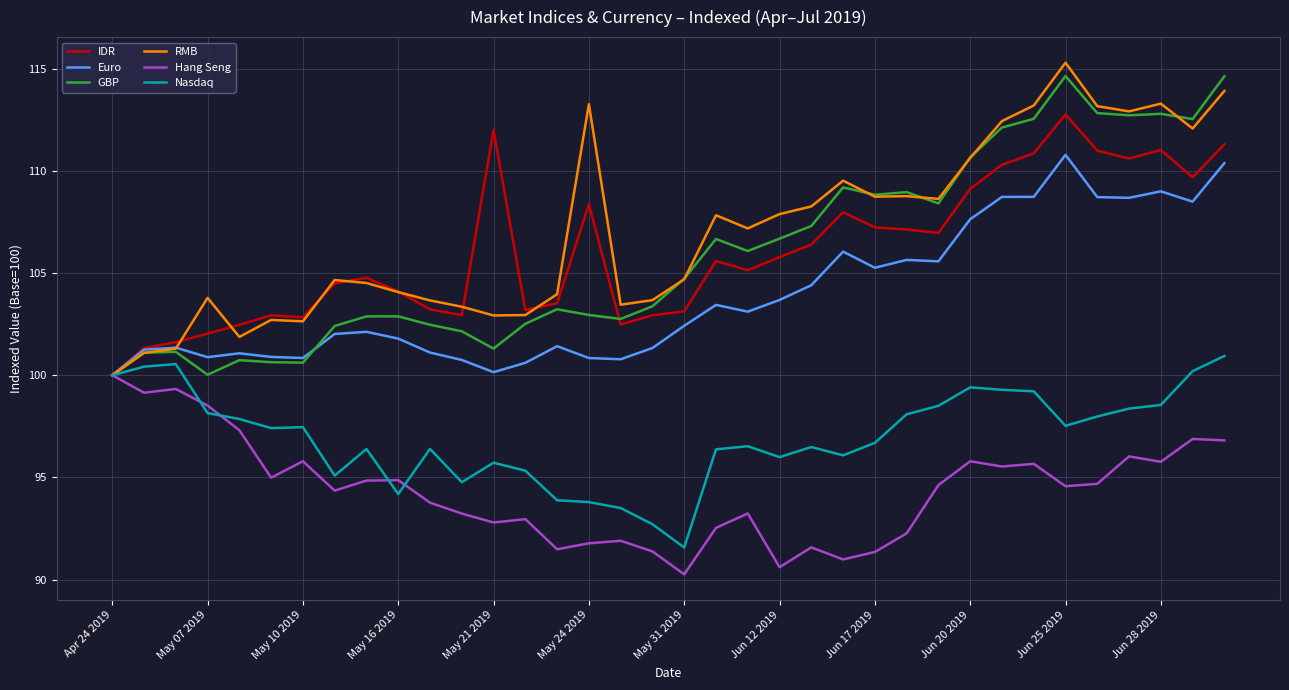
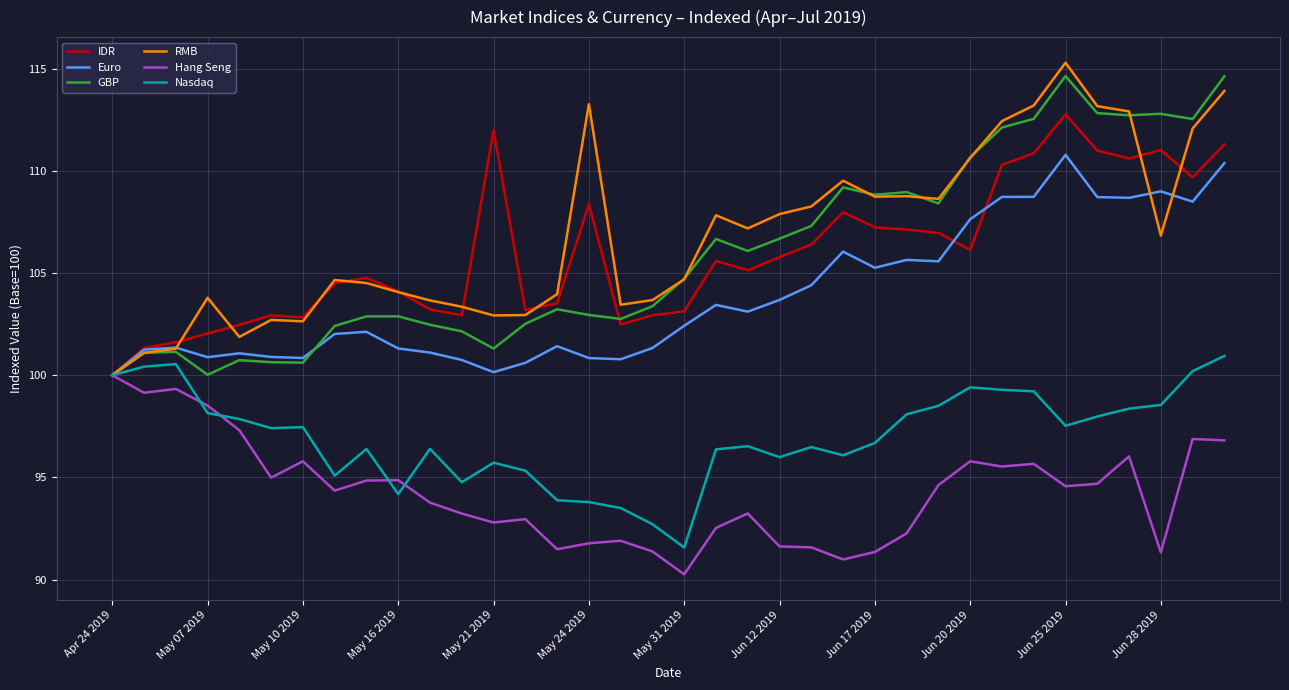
Euro, May 16 2019: 101.8 -> 101.3
Hang Seng, Jun 12 2019: 90.6 -> 91.6
IDR, Jun 20 2019: 109.1 -> 106.1
RMB, Jun 28 2019: 113.3 -> 106.8
Hang Seng, Jun 28 2019: 95.8 -> 91.3
